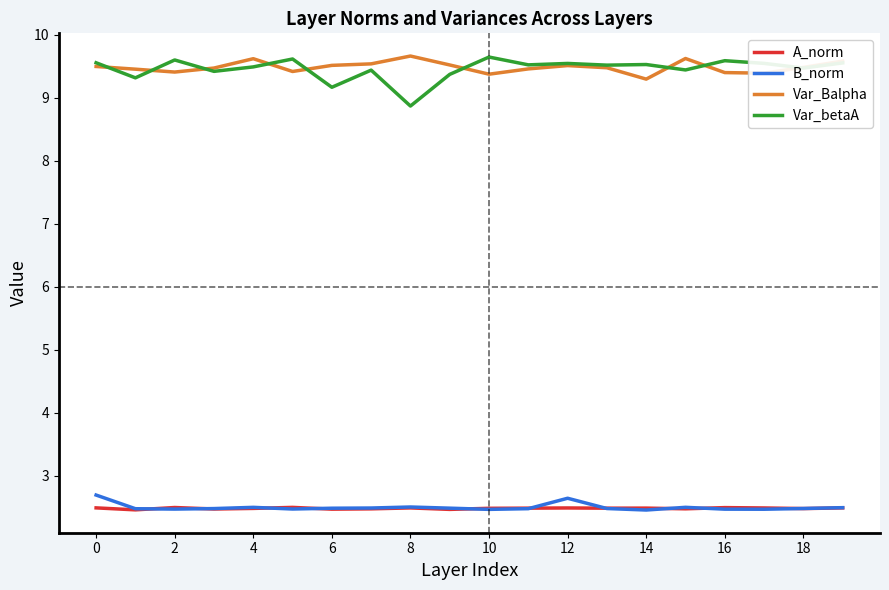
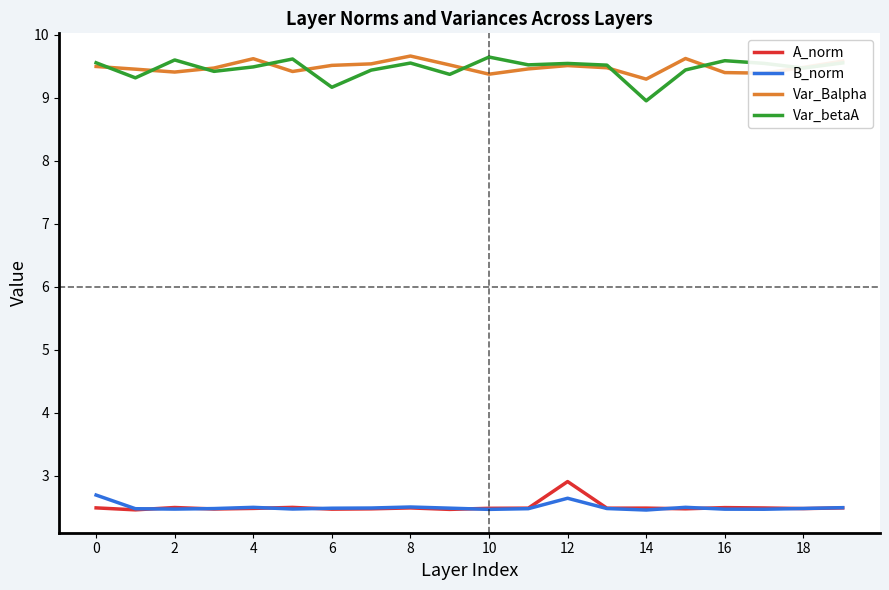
Var_betaA, 8: 8.9 -> 9.6
A_norm, 12: 2.5 -> 2.9
Var_betaA, 14: 9.5 -> 9.0
